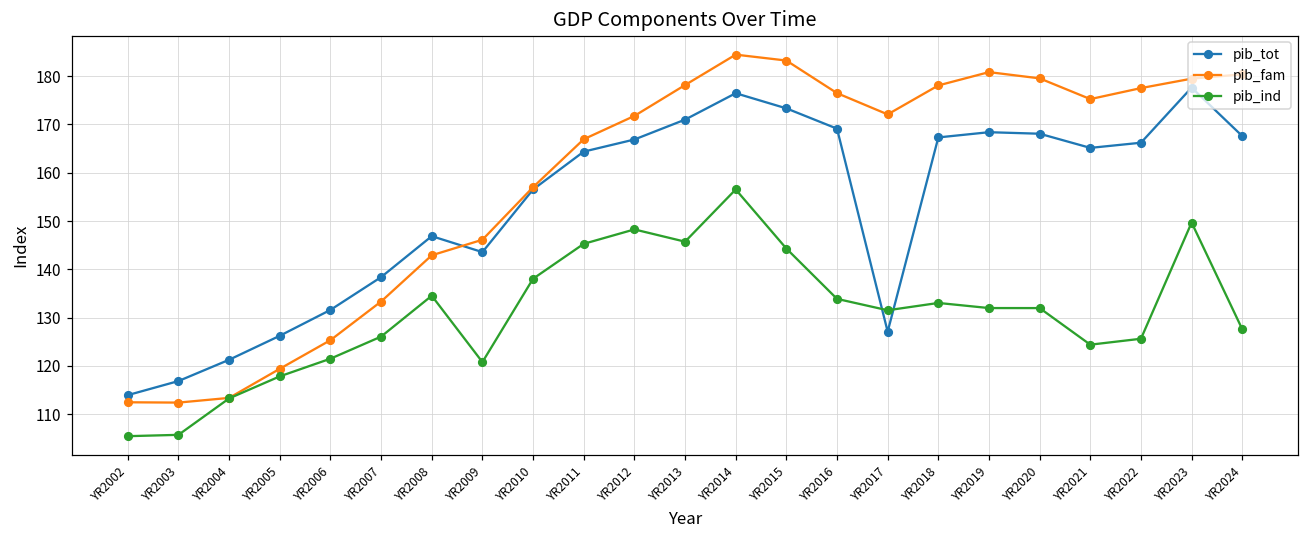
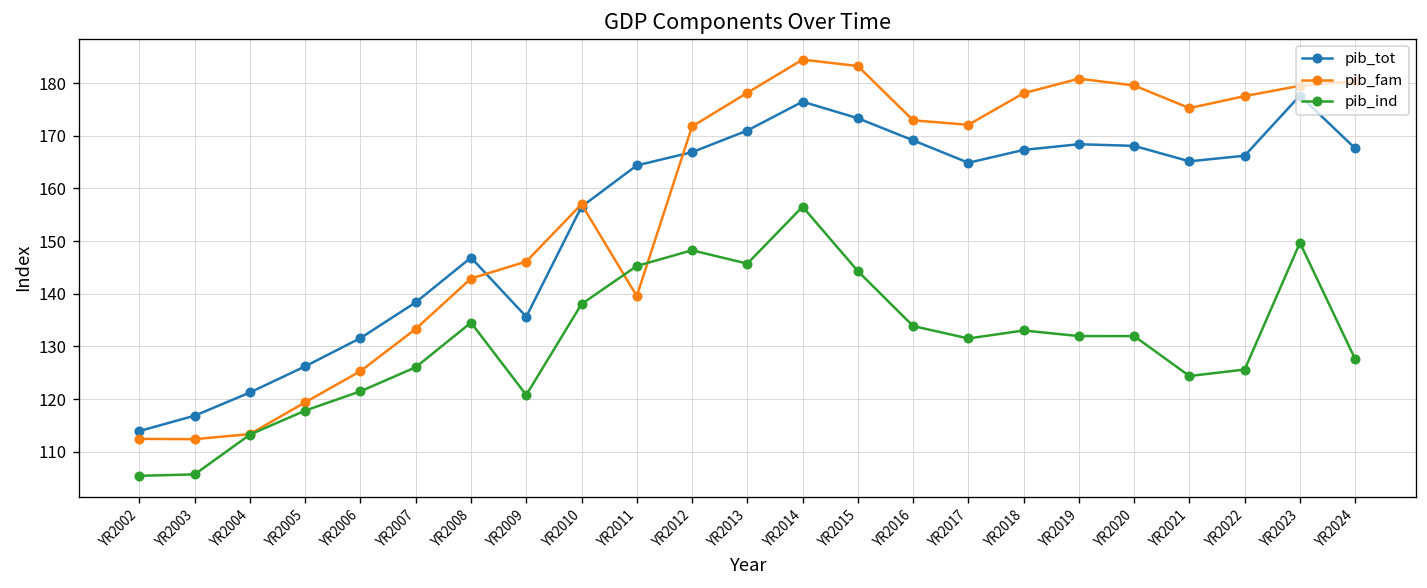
pib_tot, YR2009: 144 -> 136
pib_fam, YR2011: 167 -> 140
pib_fam, YR2016: 176 -> 173
pib_tot, YR2017: 127 -> 165
